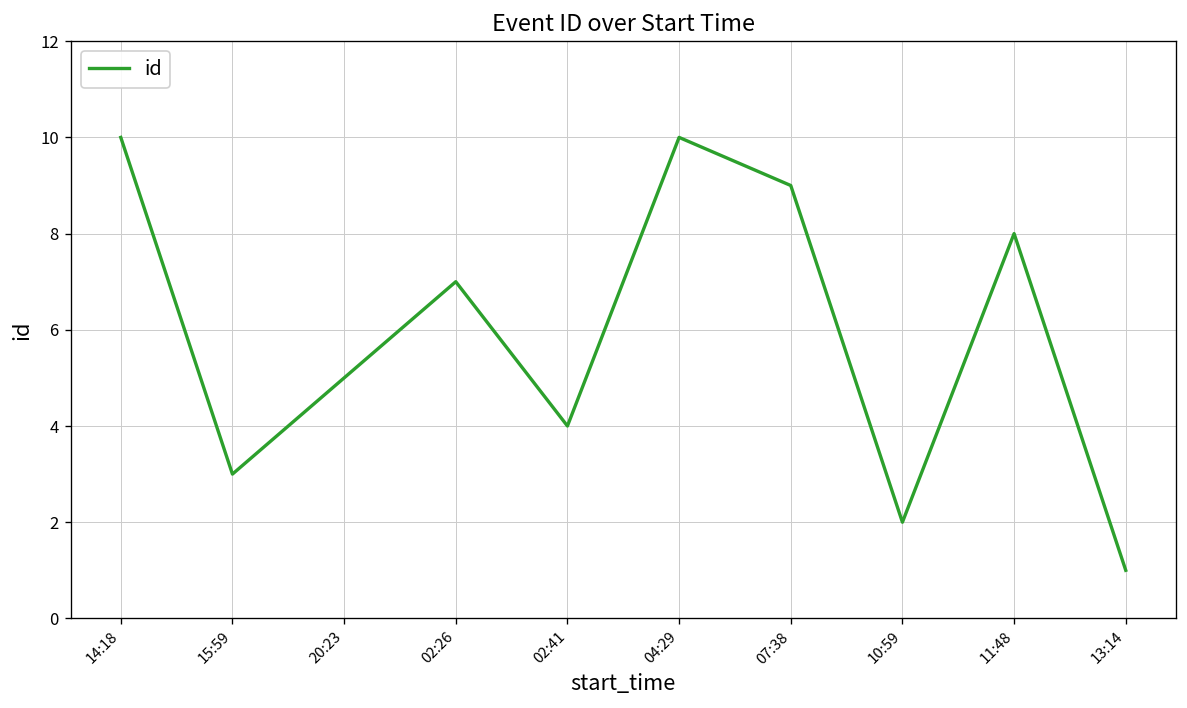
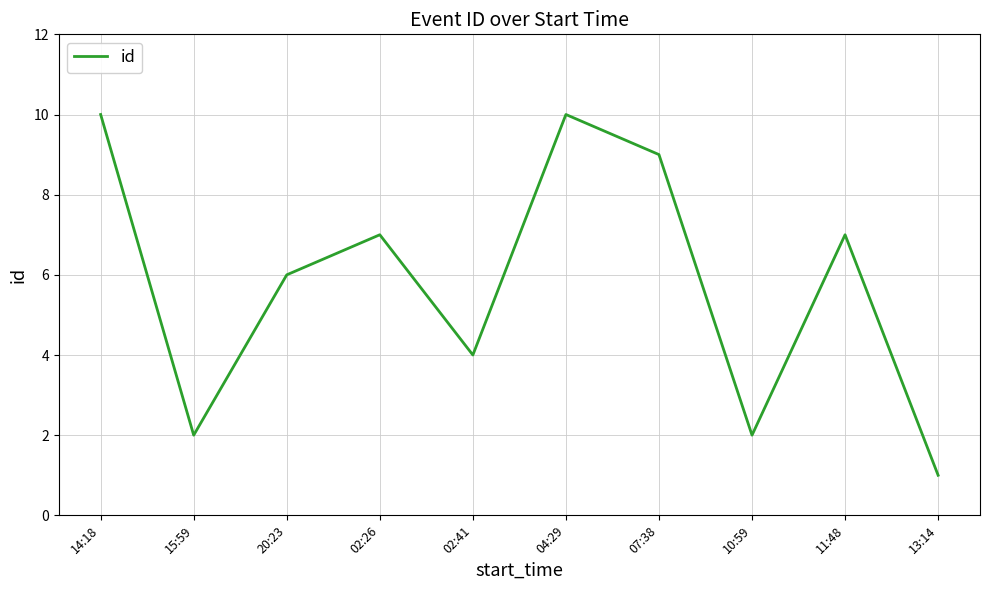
15:59: 3 -> 2
20:23: 5 -> 6
11:48: 8 -> 7
